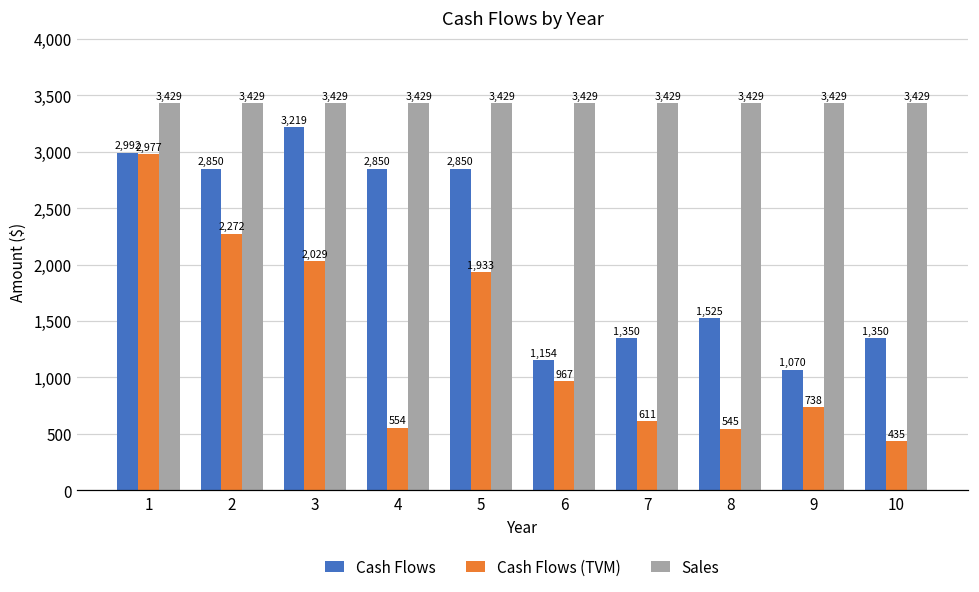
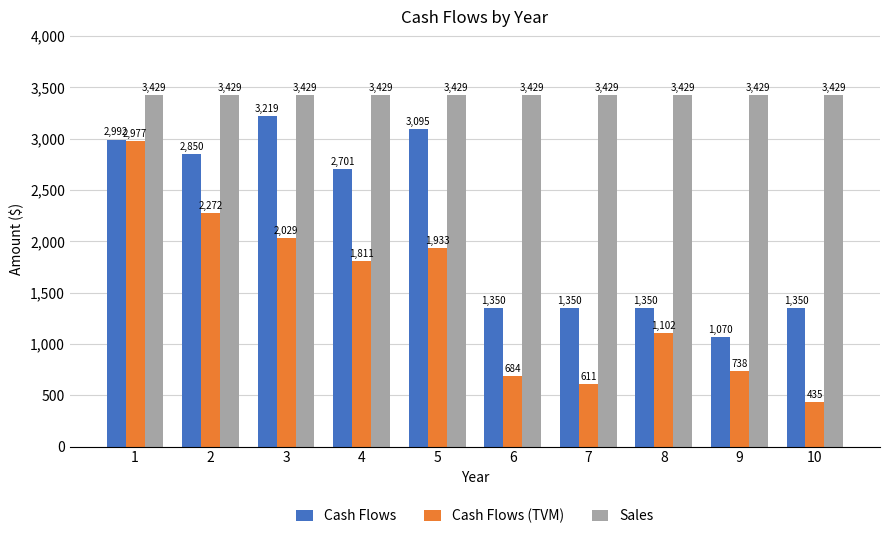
Cash Flows, 4: 2,850 -> 2,701
Cash Flows (TVM), 4: 554 -> 1,811
Cash Flows, 5: 2,850 -> 3,095
Cash Flows, 6: 1,154 -> 1,350
Cash Flows (TVM), 6: 967 -> 684
Cash Flows, 8: 1,525 -> 1,350
Cash Flows (TVM), 8: 545 -> 1,102
